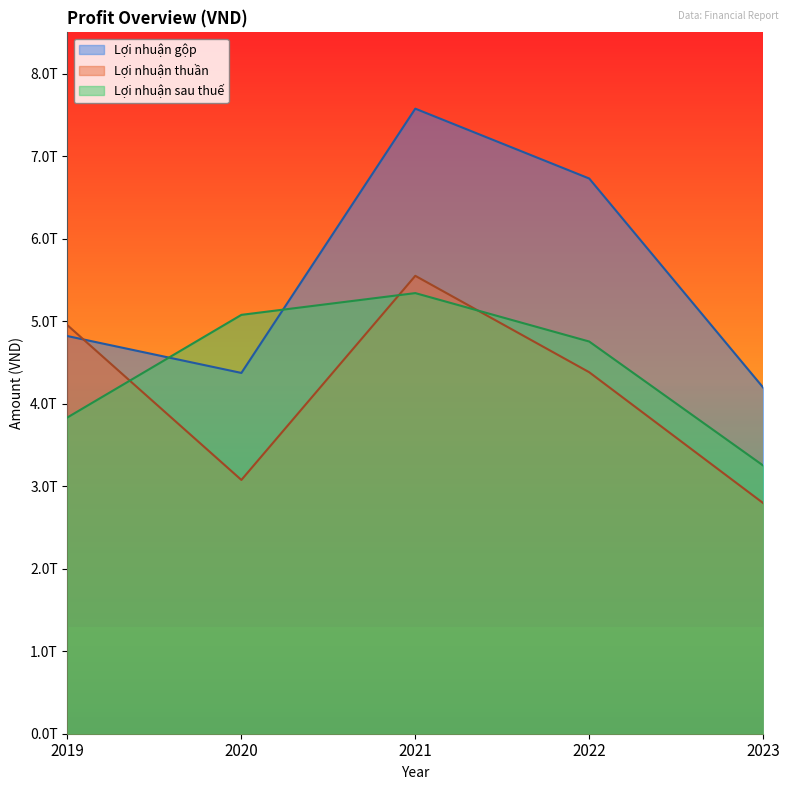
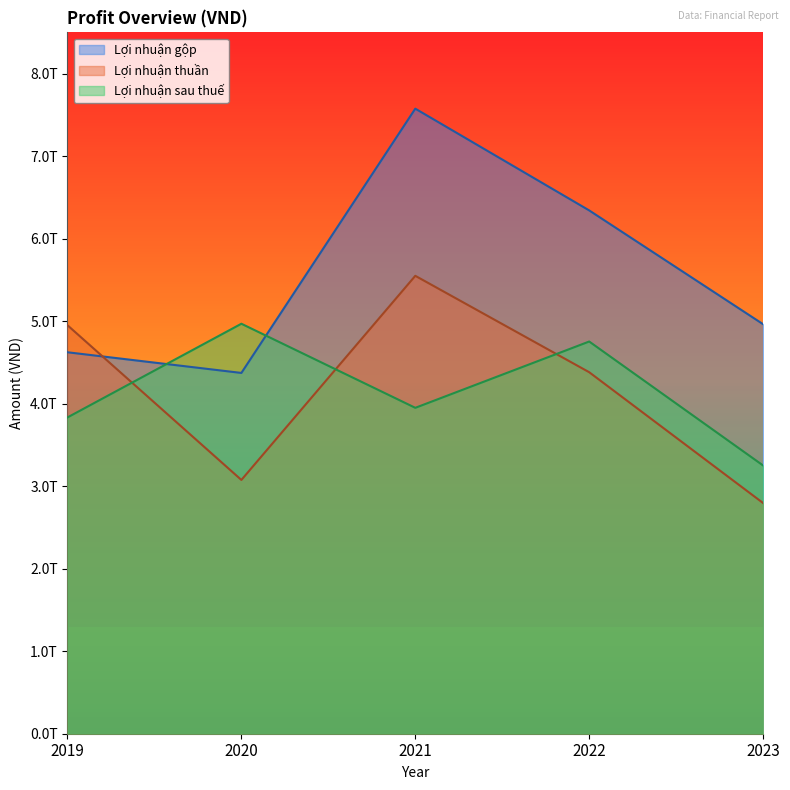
Lợi nhuận gộp, 2019: 4.8T -> 4.6T
Lợi nhuận sau thuế, 2020: 5.1T -> 5.0T
Lợi nhuận sau thuế, 2021: 5.3T -> 3.9T
Lợi nhuận gộp, 2022: 6.7T -> 6.3T
Lợi nhuận gộp, 2023: 4.2T -> 5.0T
